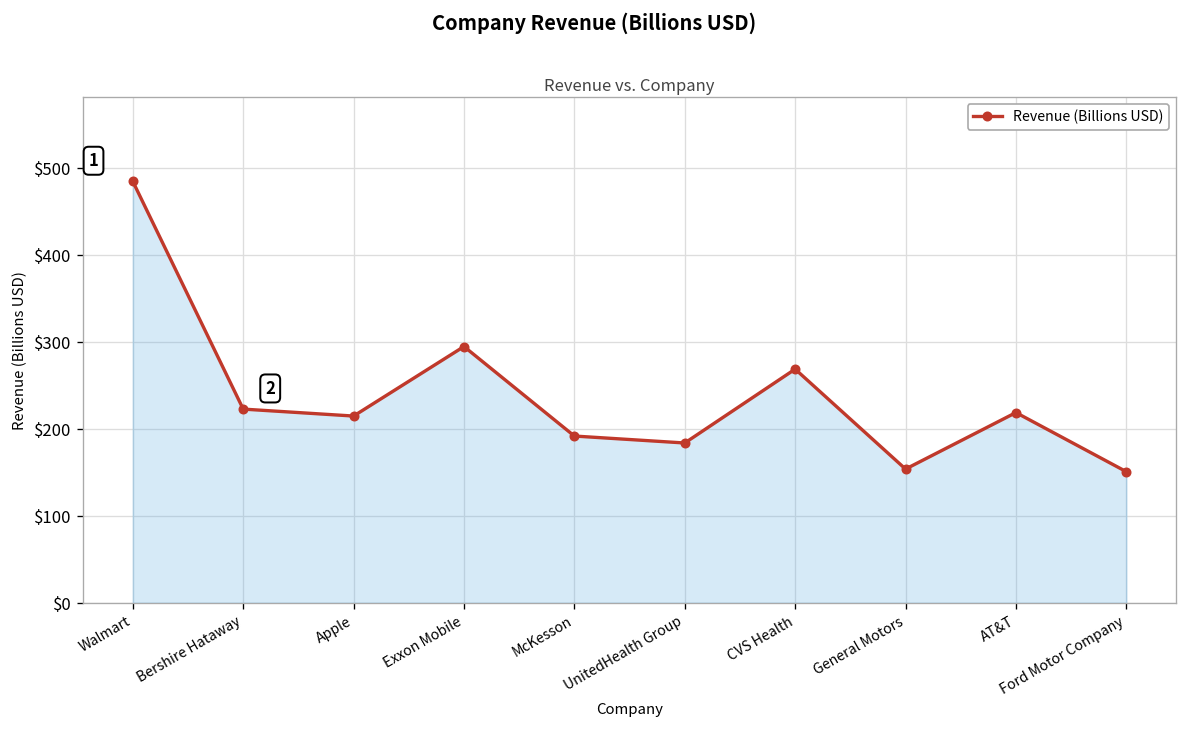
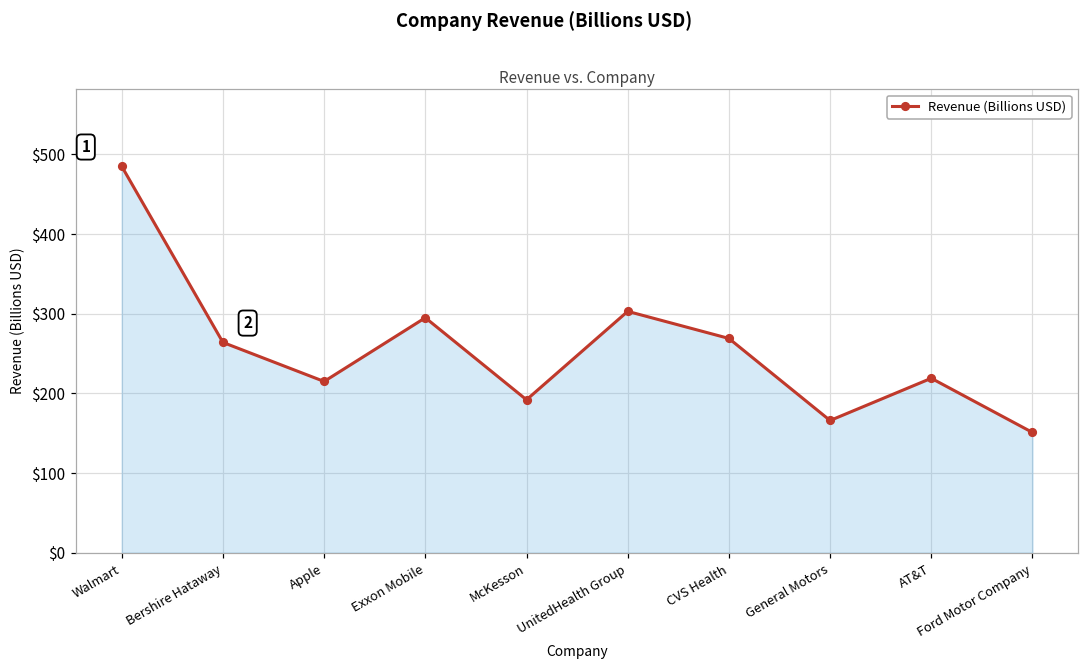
Bershire Hataway: $220 -> $260
UnitedHealth Group: $180 -> $300
General Motors: $150 -> $170
